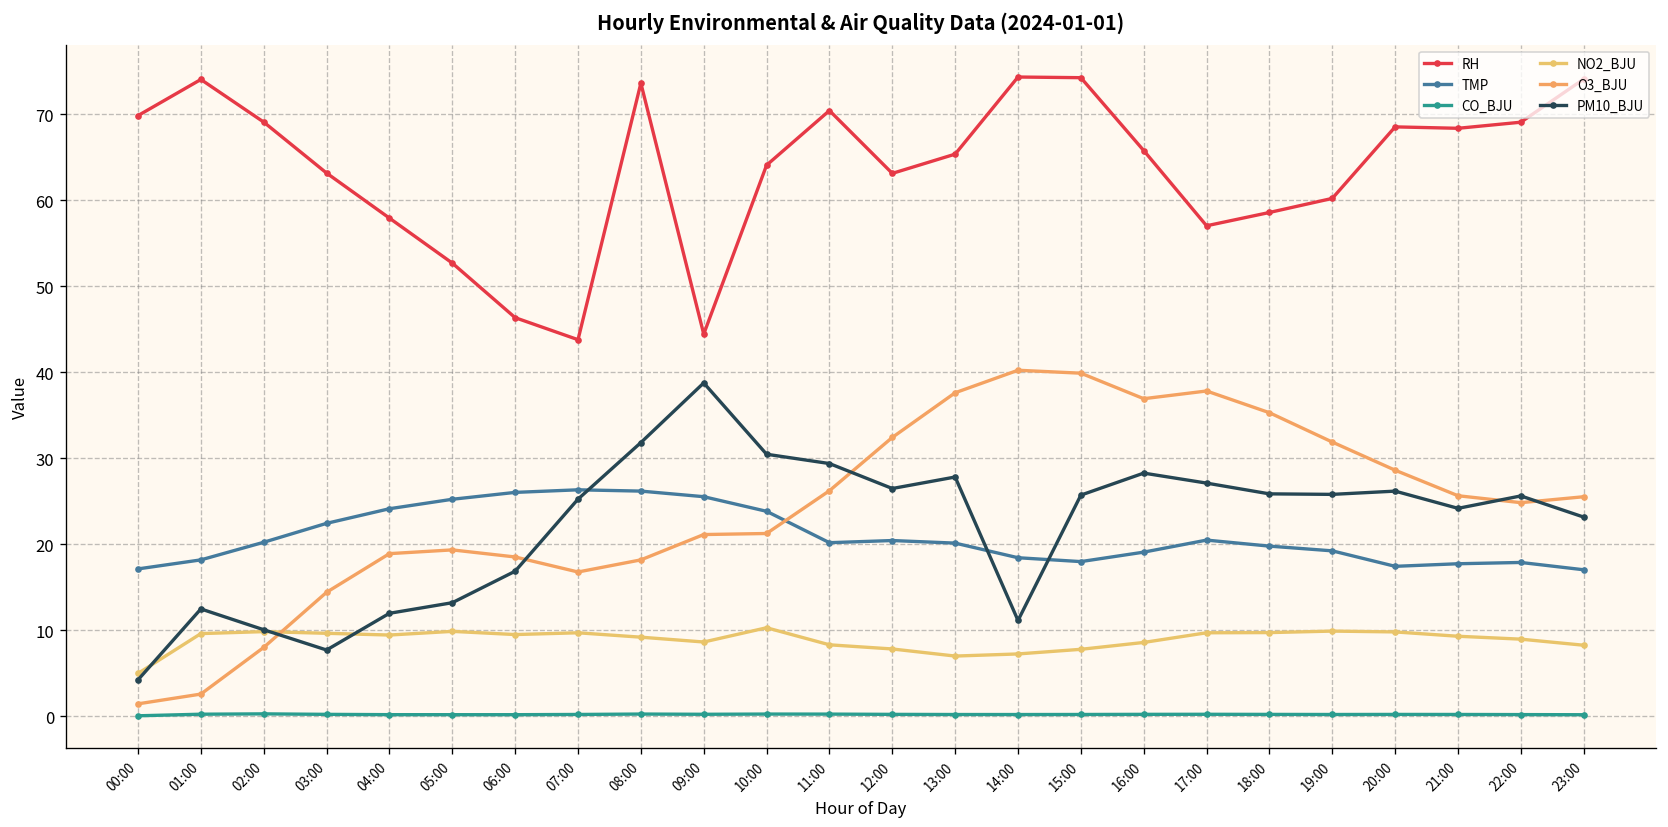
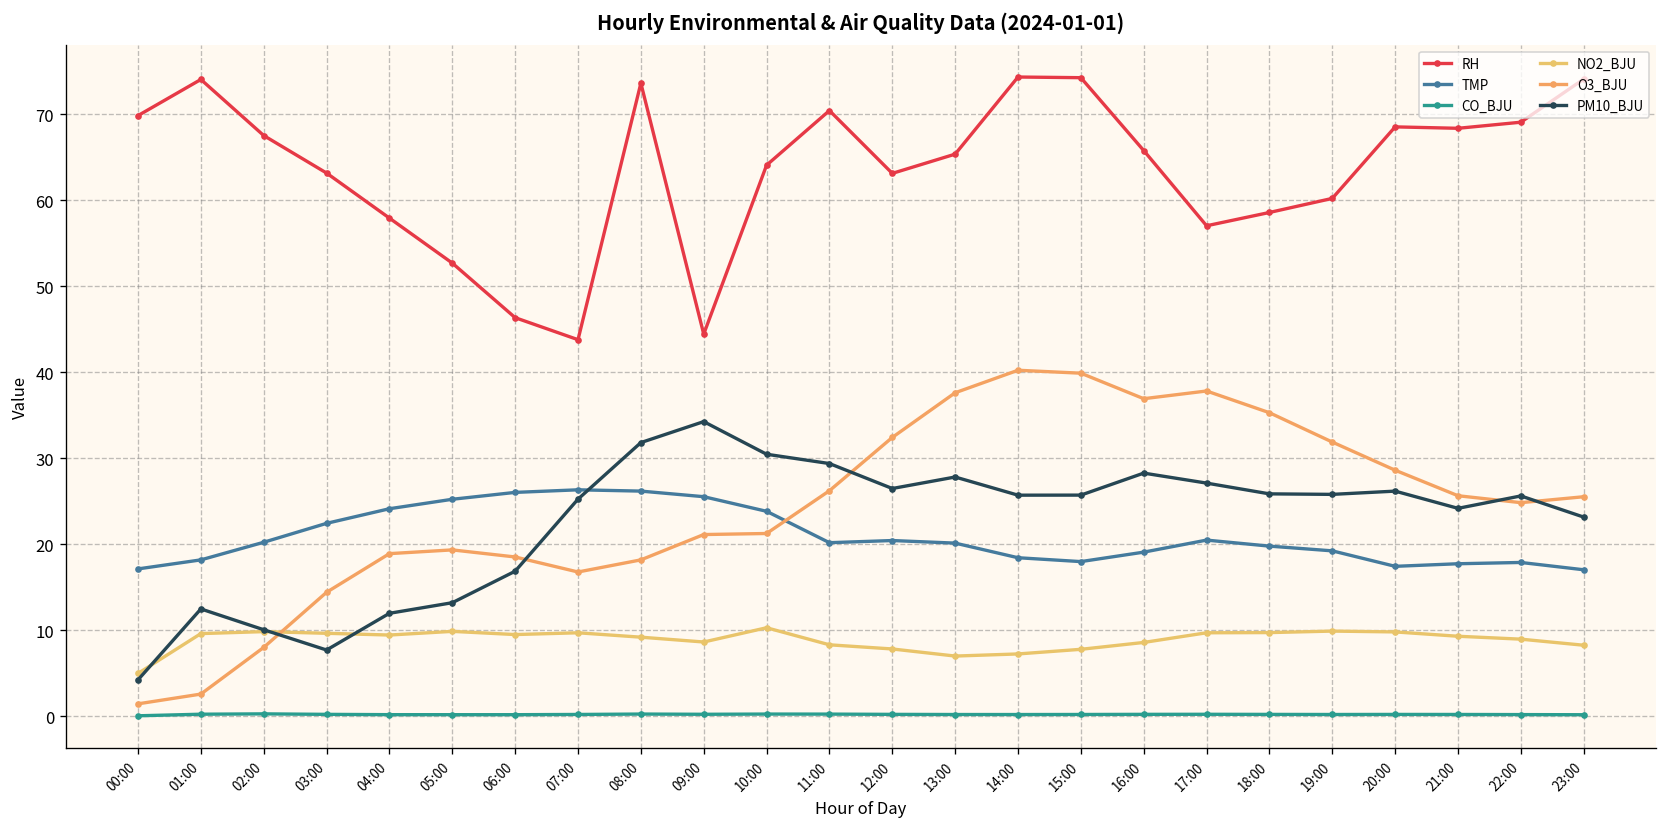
RH, 02:00: 69 -> 68
PM10_BJU, 09:00: 39 -> 34
PM10_BJU, 14:00: 11 -> 26
